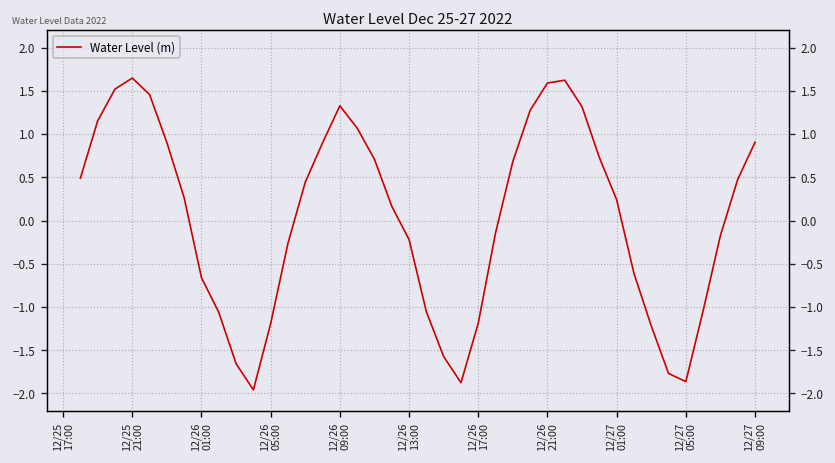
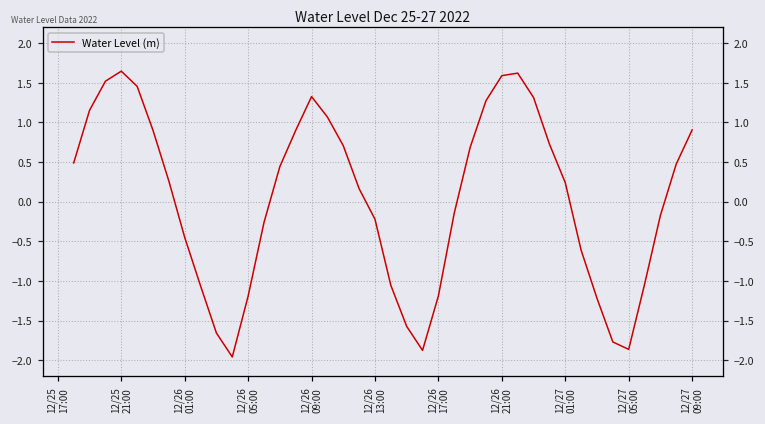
12/26 01:00: -0.7 -> -0.5
